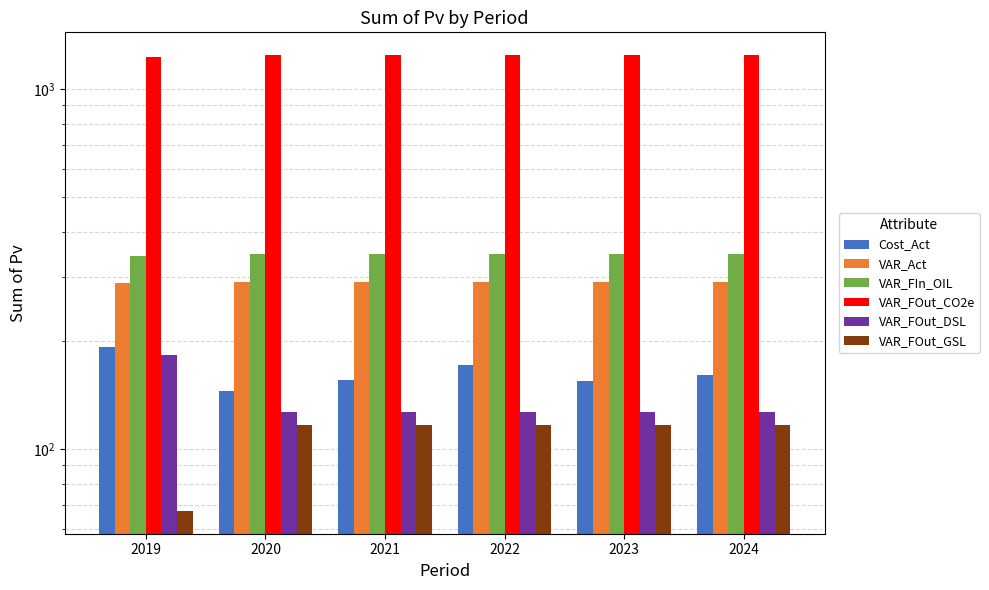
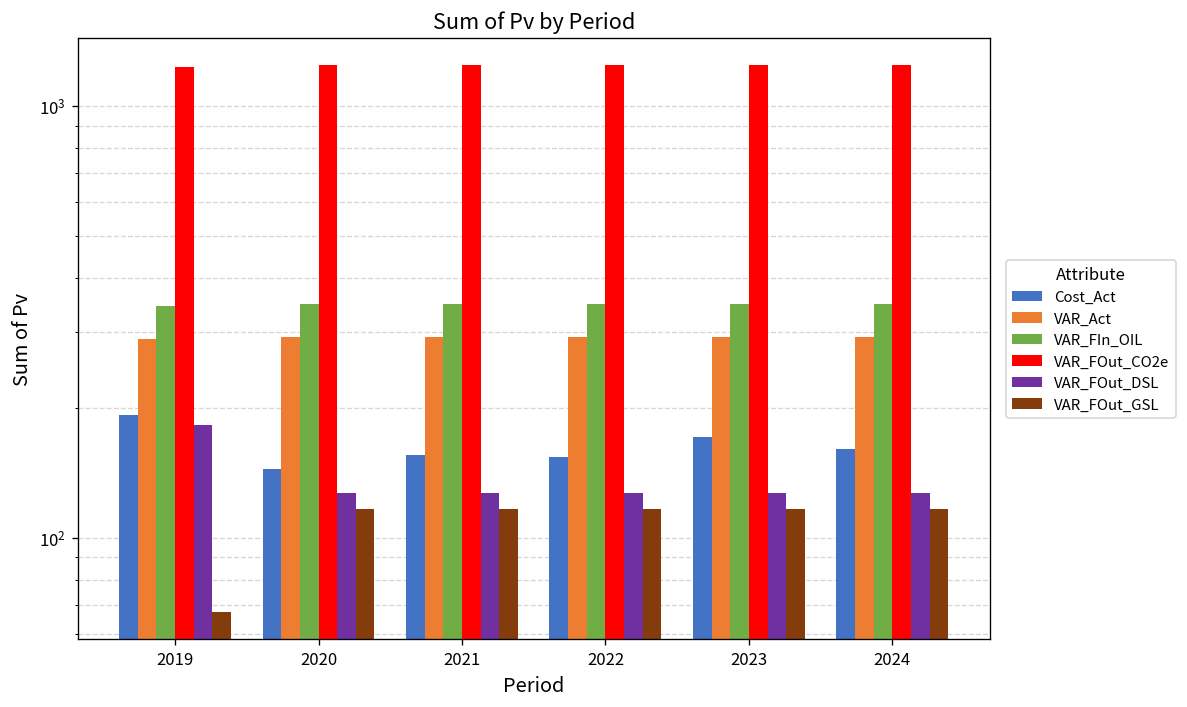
Cost_Act, 2022: 170 -> 154
Cost_Act, 2023: 155 -> 170
